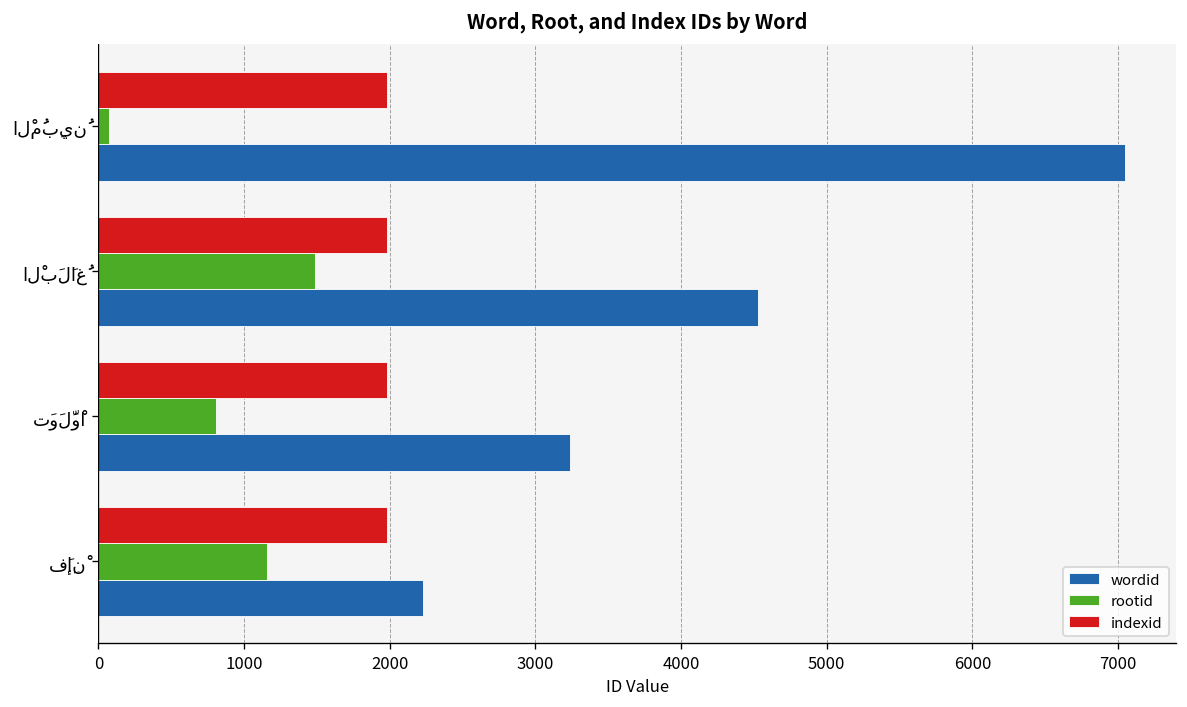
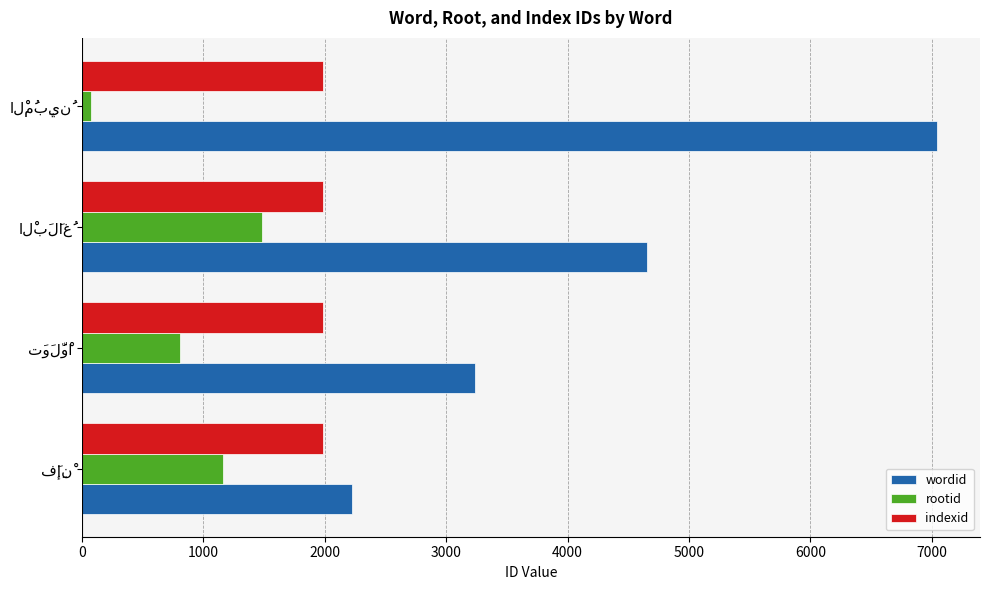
wordid, الْبَلَاغُ: 4530 -> 4650
